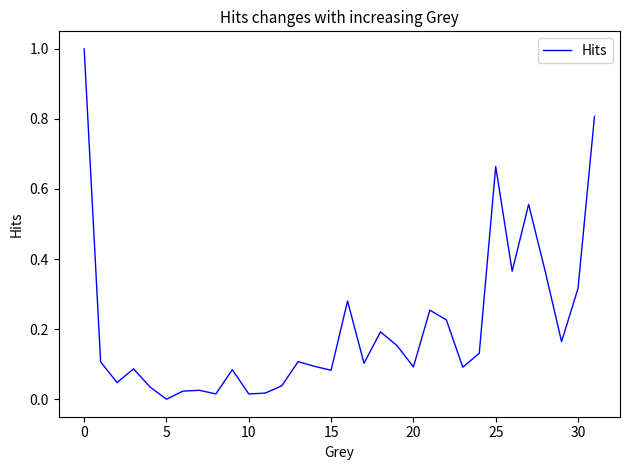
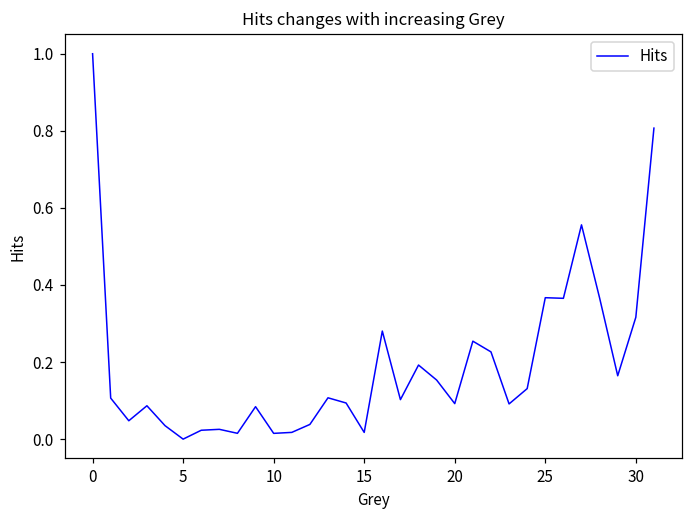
15: 0.08 -> 0.02
25: 0.66 -> 0.37
